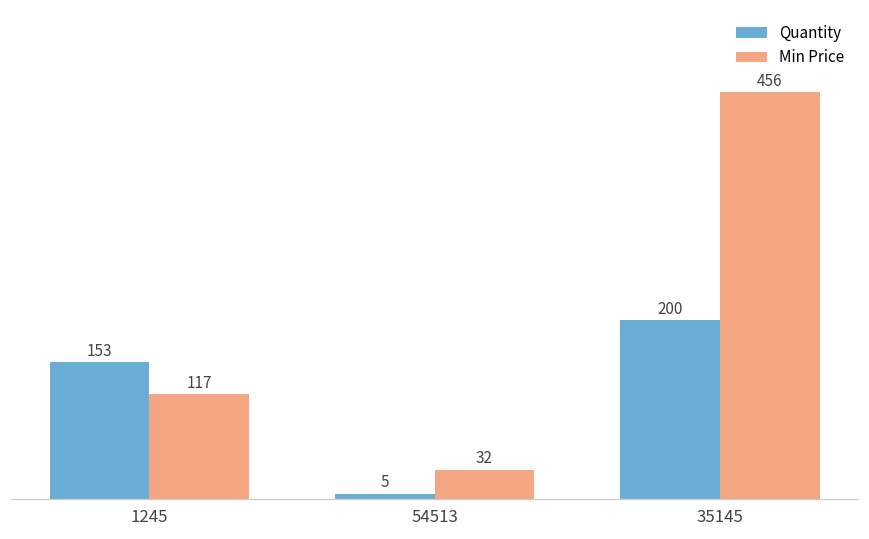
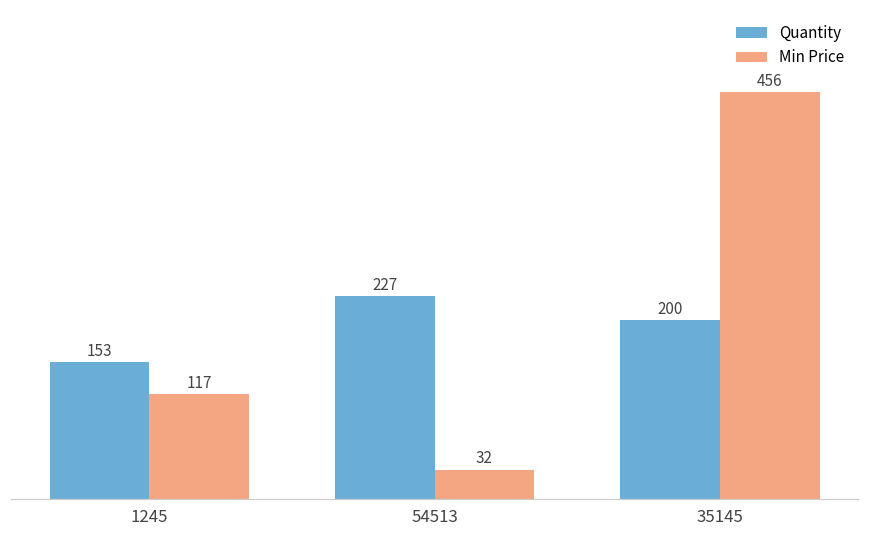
Quantity, 54513: 5 -> 227
